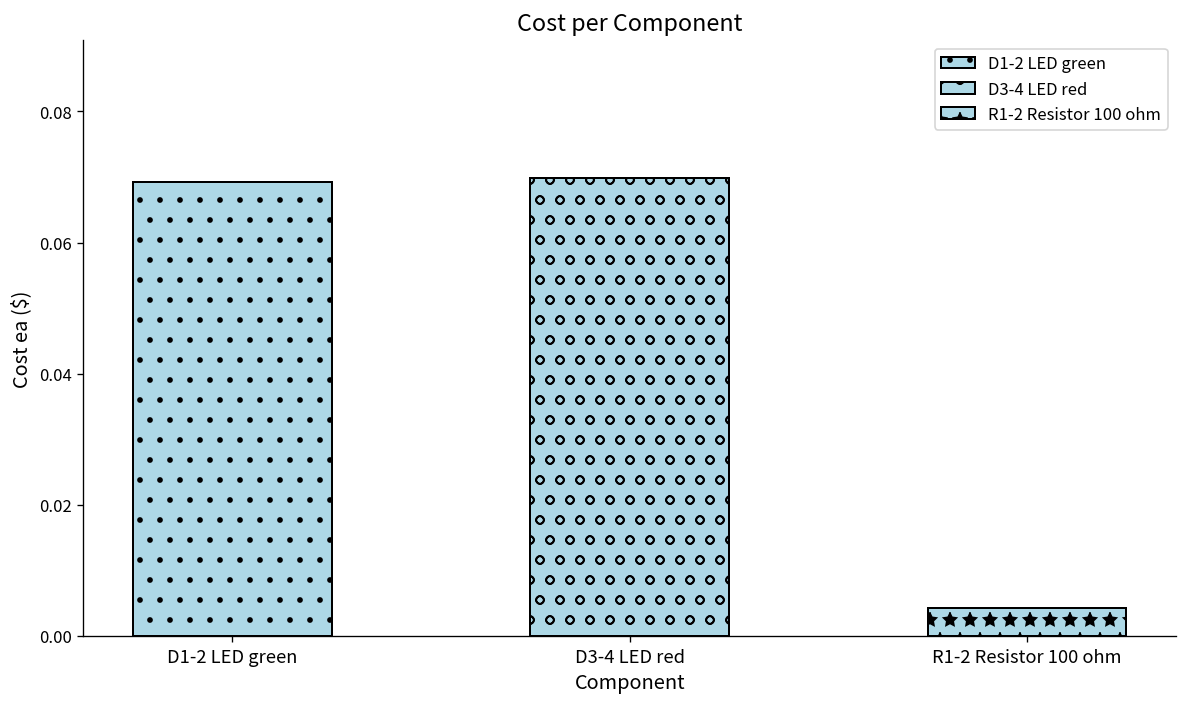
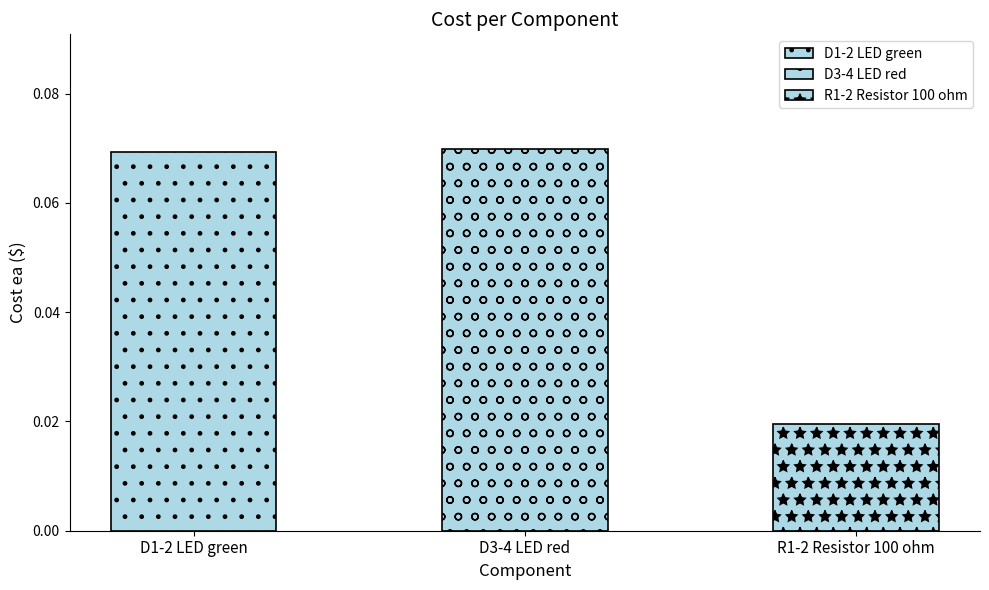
R1-2 Resistor 100 ohm: 0.004 -> 0.020
